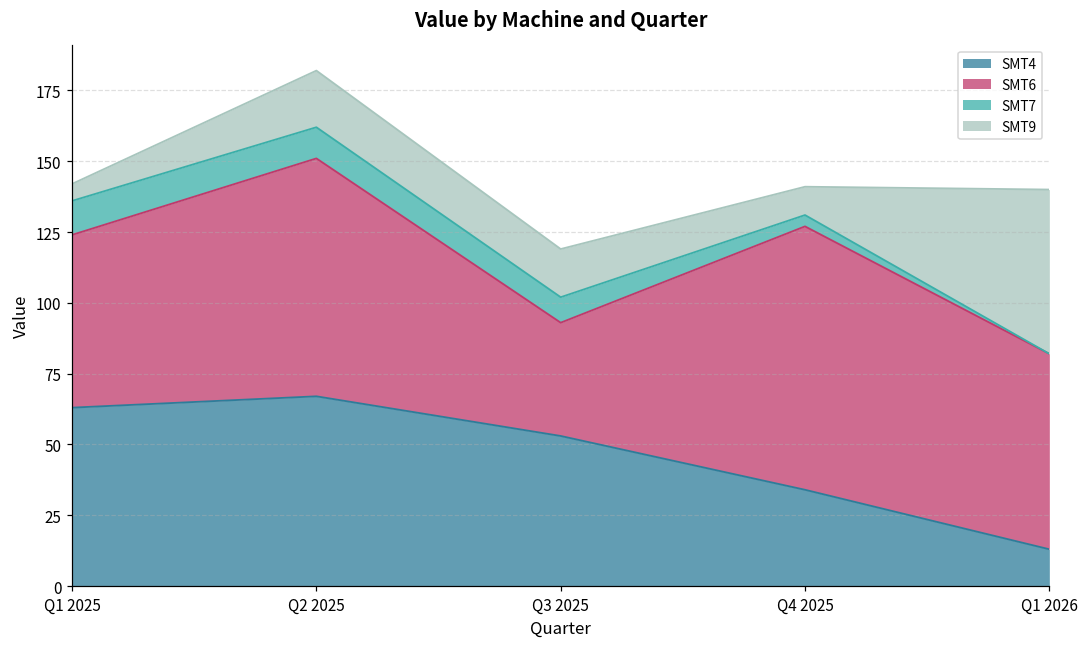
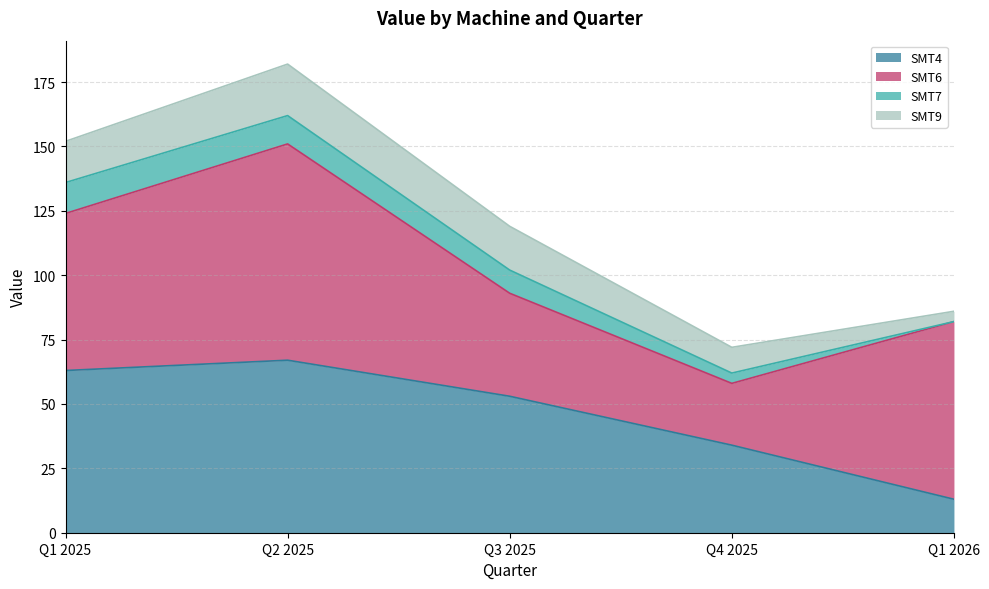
SMT9, Q1 2025: 6 -> 16
SMT6, Q4 2025: 93 -> 24
SMT9, Q1 2026: 58 -> 4
